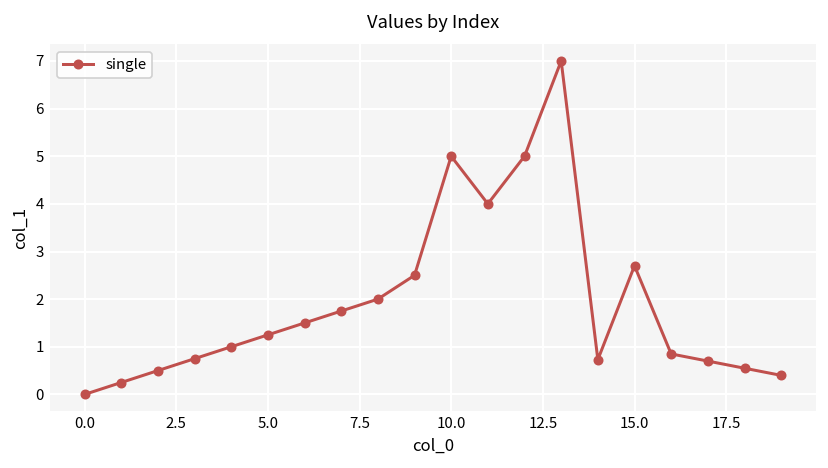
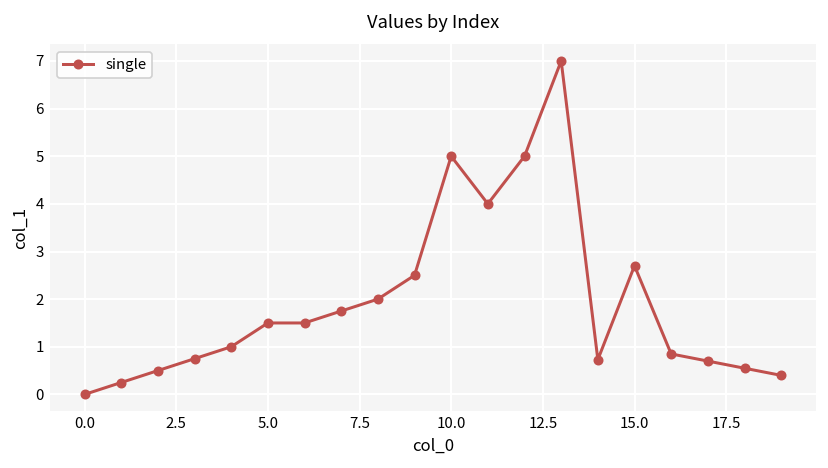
5.0: 1.3 -> 1.5
